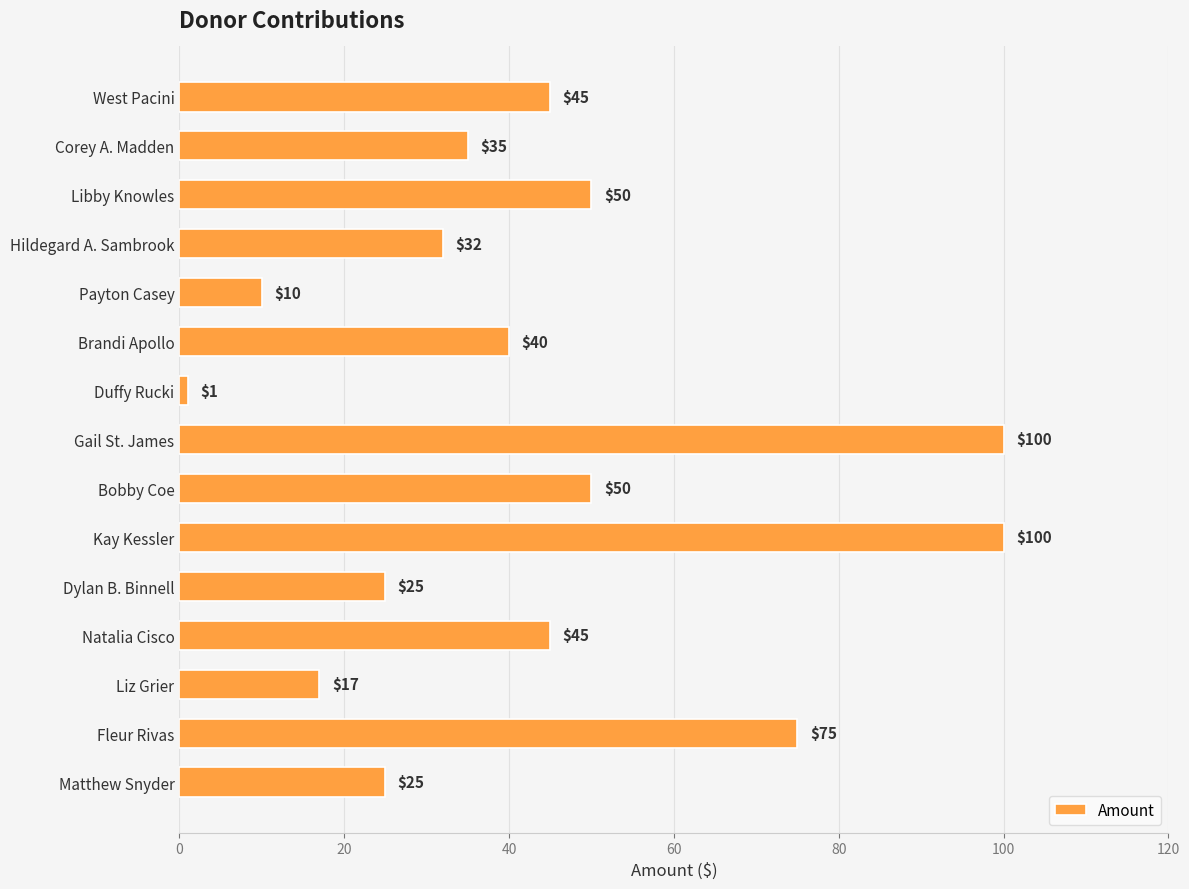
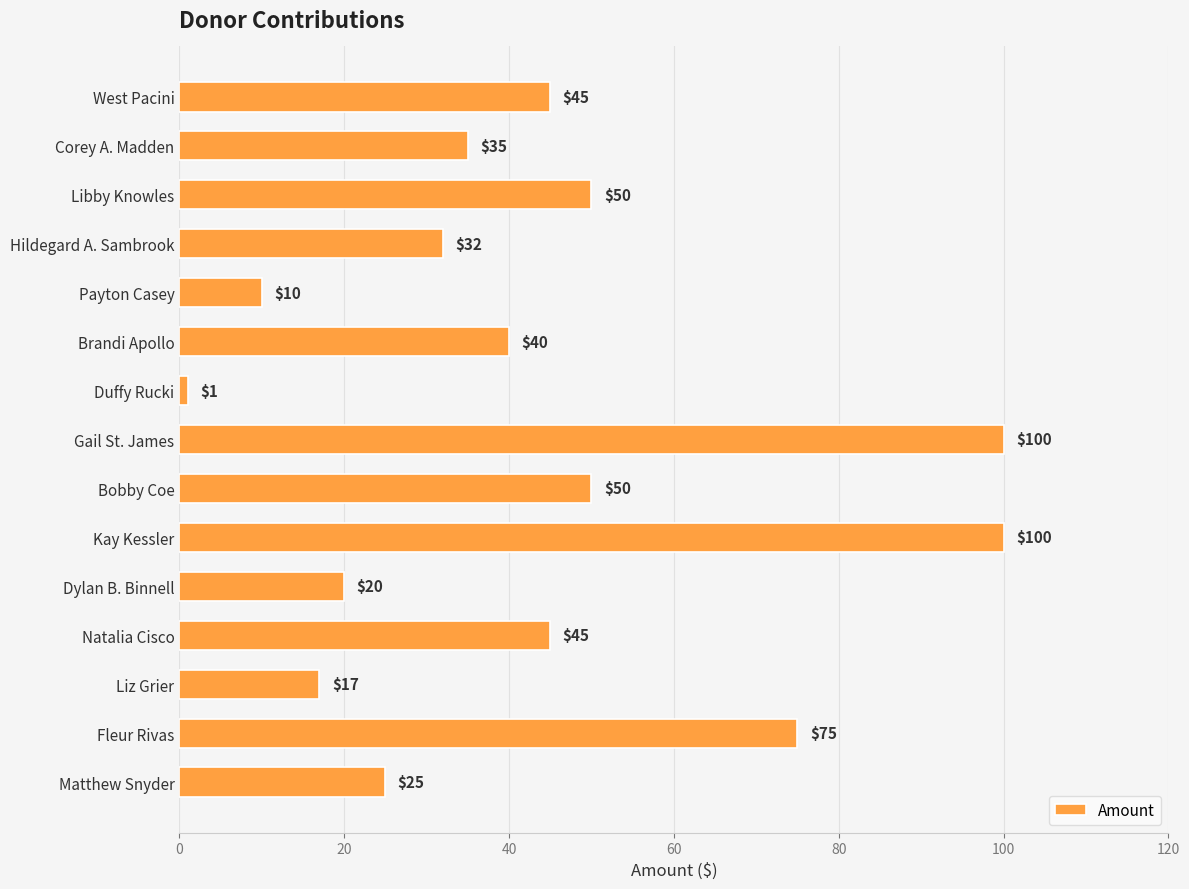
Dylan B. Binnell: $25 -> $20
